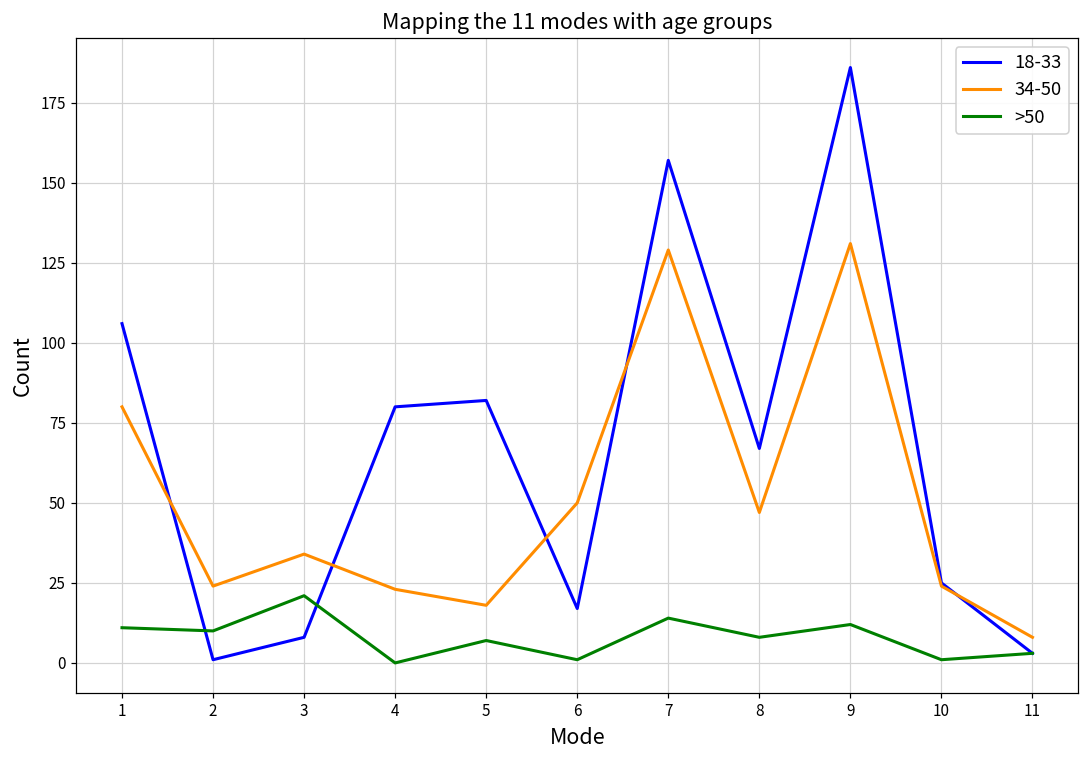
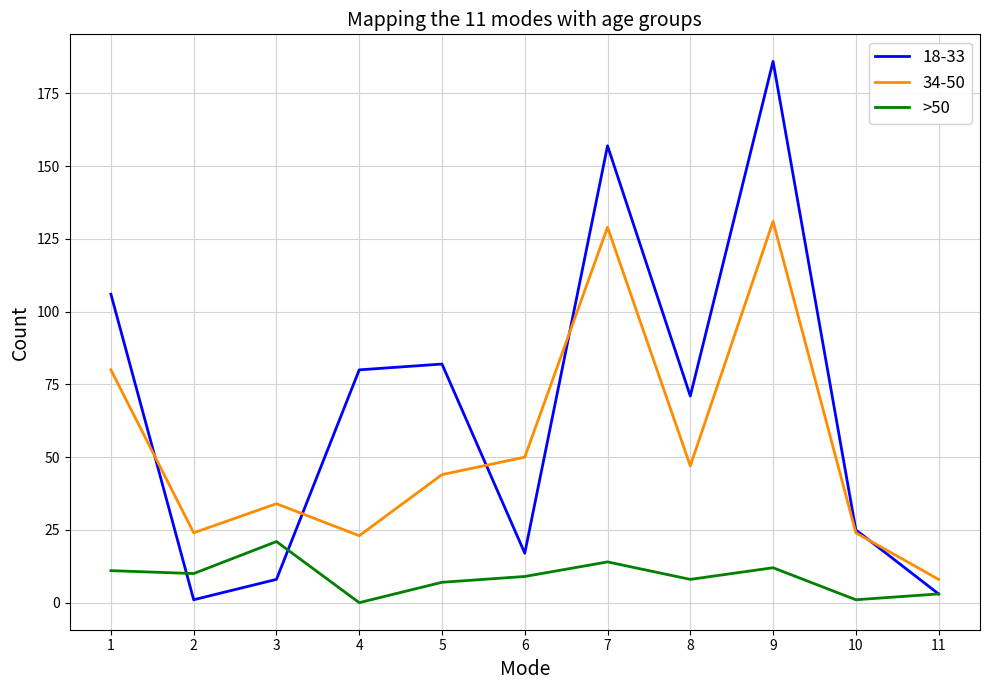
34-50, 5: 18 -> 44
>50, 6: 1 -> 9
18-33, 8: 67 -> 71
